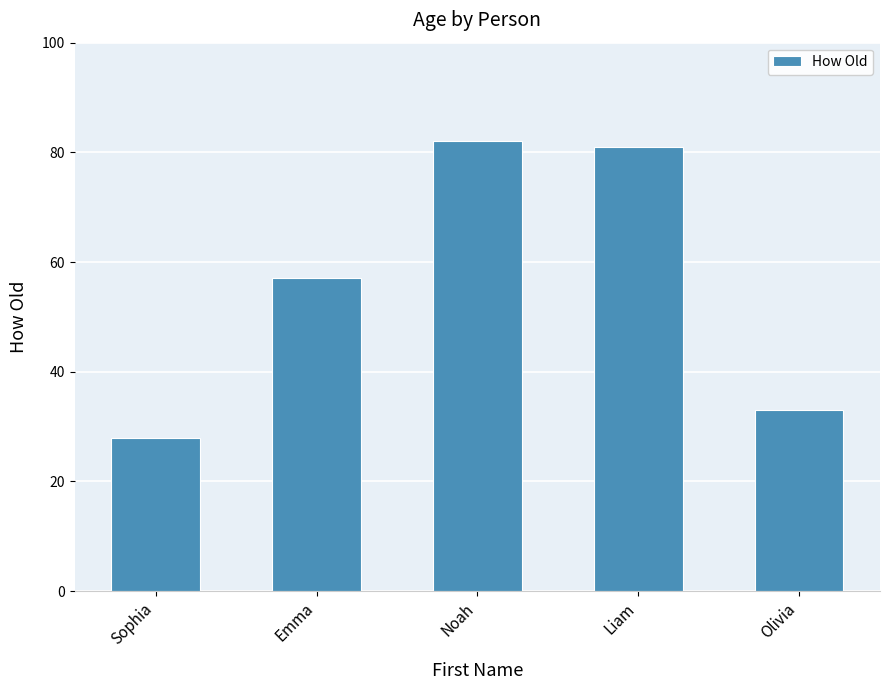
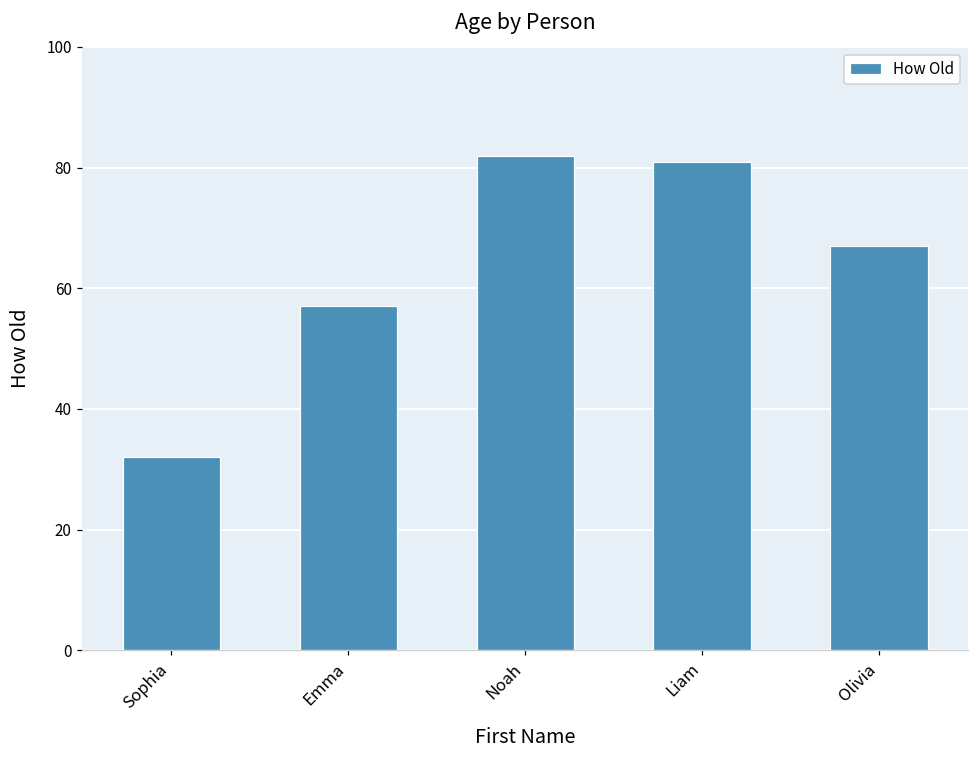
Sophia: 28 -> 32
Olivia: 33 -> 67
